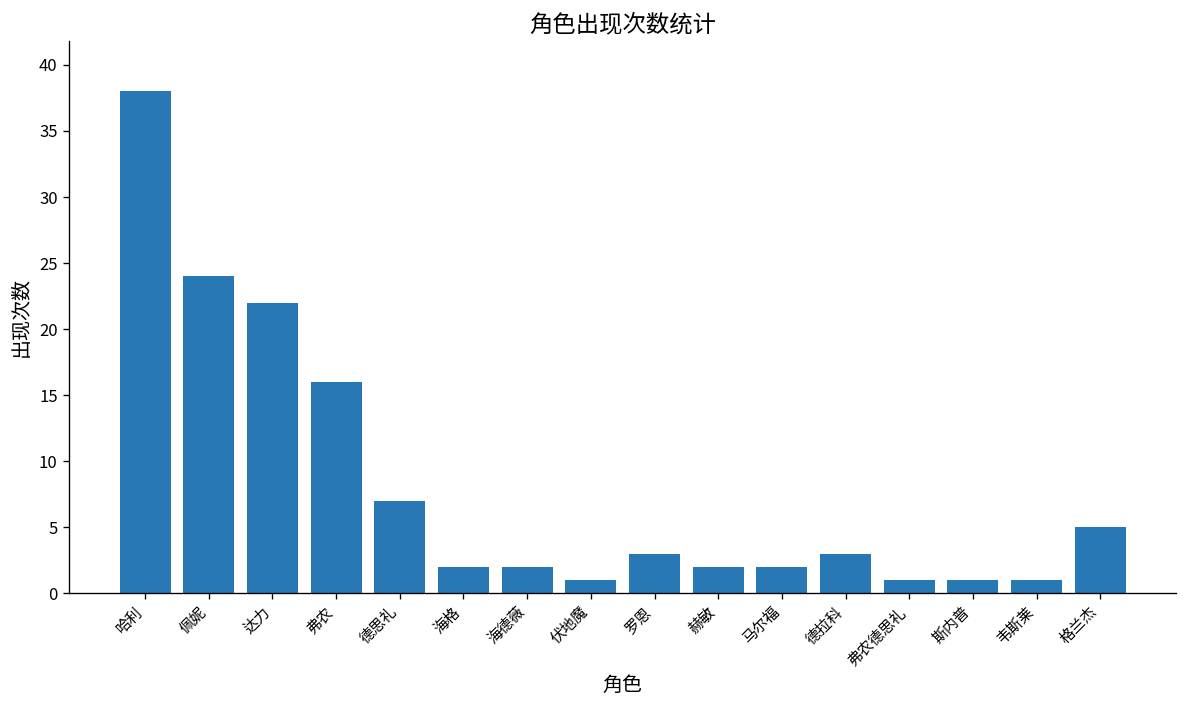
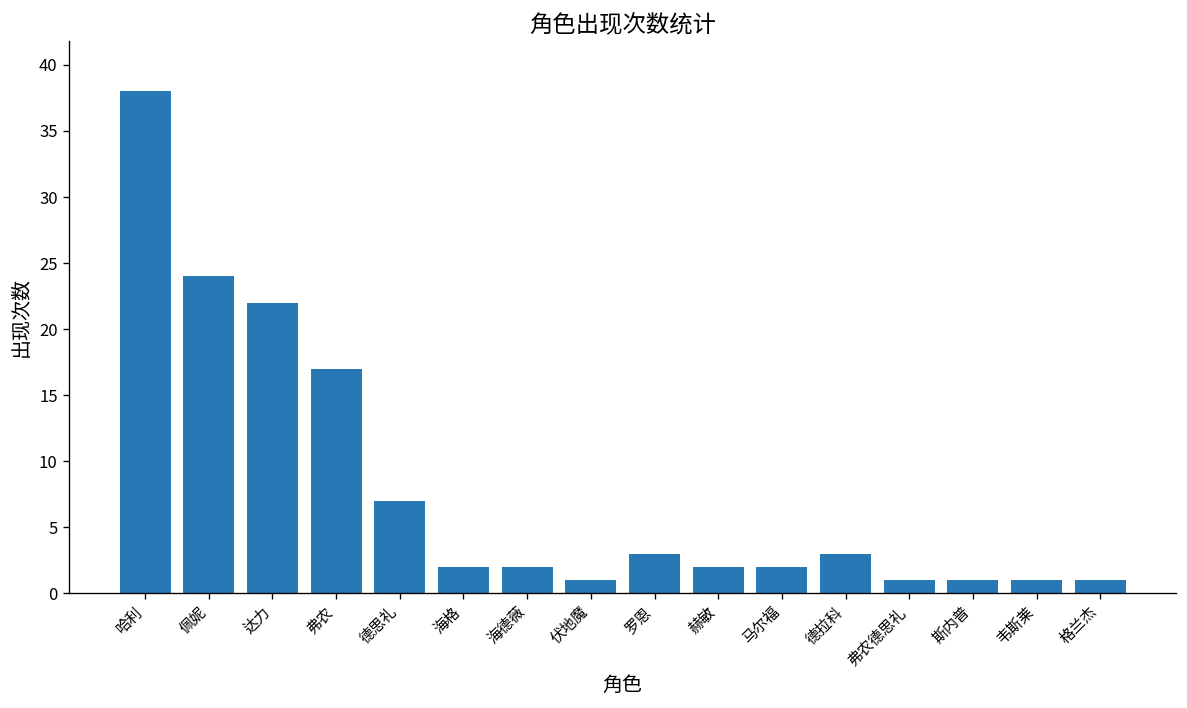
弗农: 16 -> 17
格兰杰: 5 -> 1
